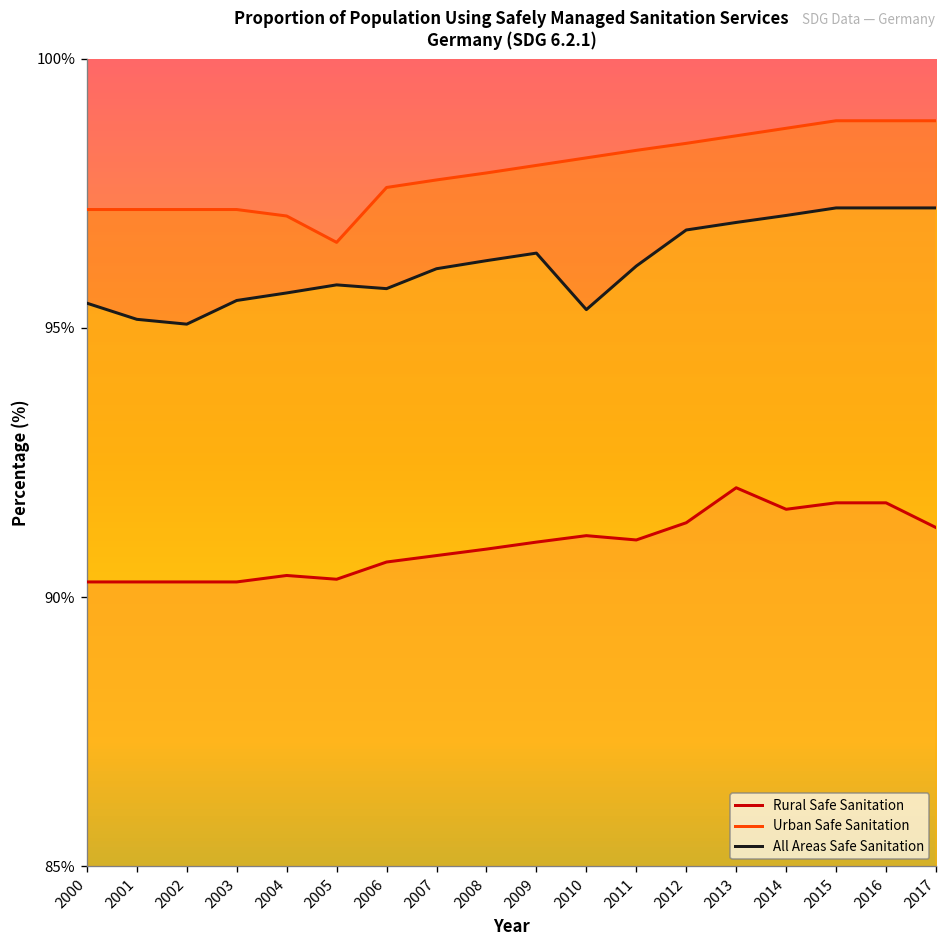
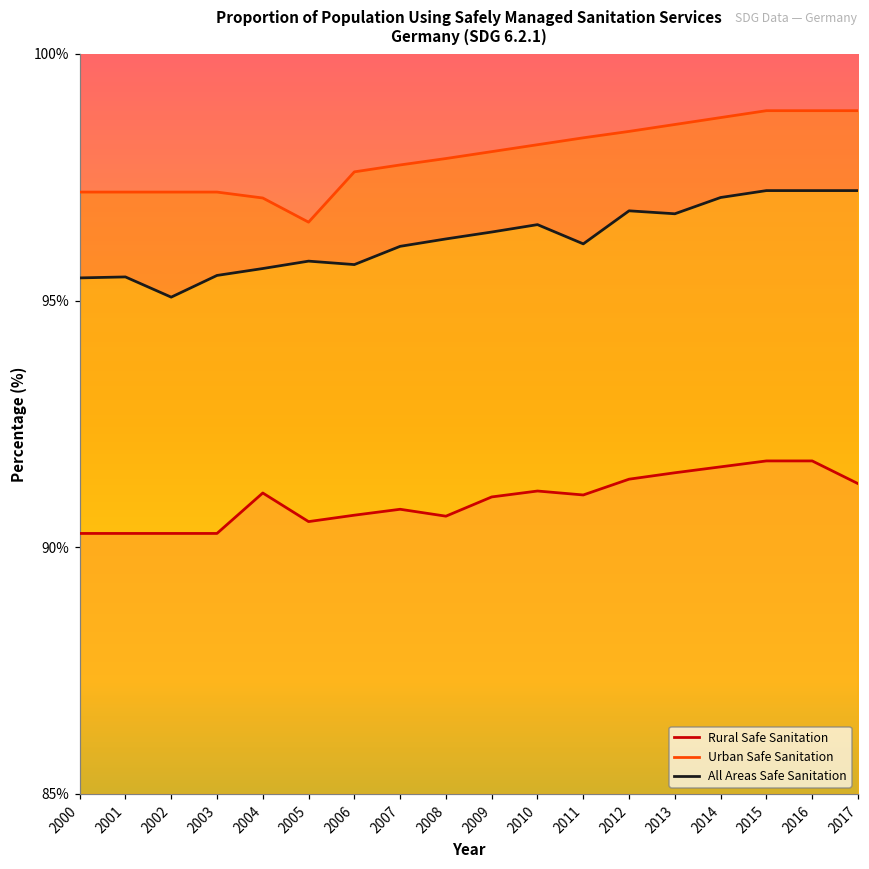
All Areas Safe Sanitation, 2001: 95.2% -> 95.5%
Rural Safe Sanitation, 2004: 90.4% -> 91.1%
Rural Safe Sanitation, 2005: 90.3% -> 90.5%
Rural Safe Sanitation, 2008: 90.9% -> 90.6%
All Areas Safe Sanitation, 2010: 95.3% -> 96.5%
Rural Safe Sanitation, 2013: 92.0% -> 91.5%
All Areas Safe Sanitation, 2013: 97.0% -> 96.8%
